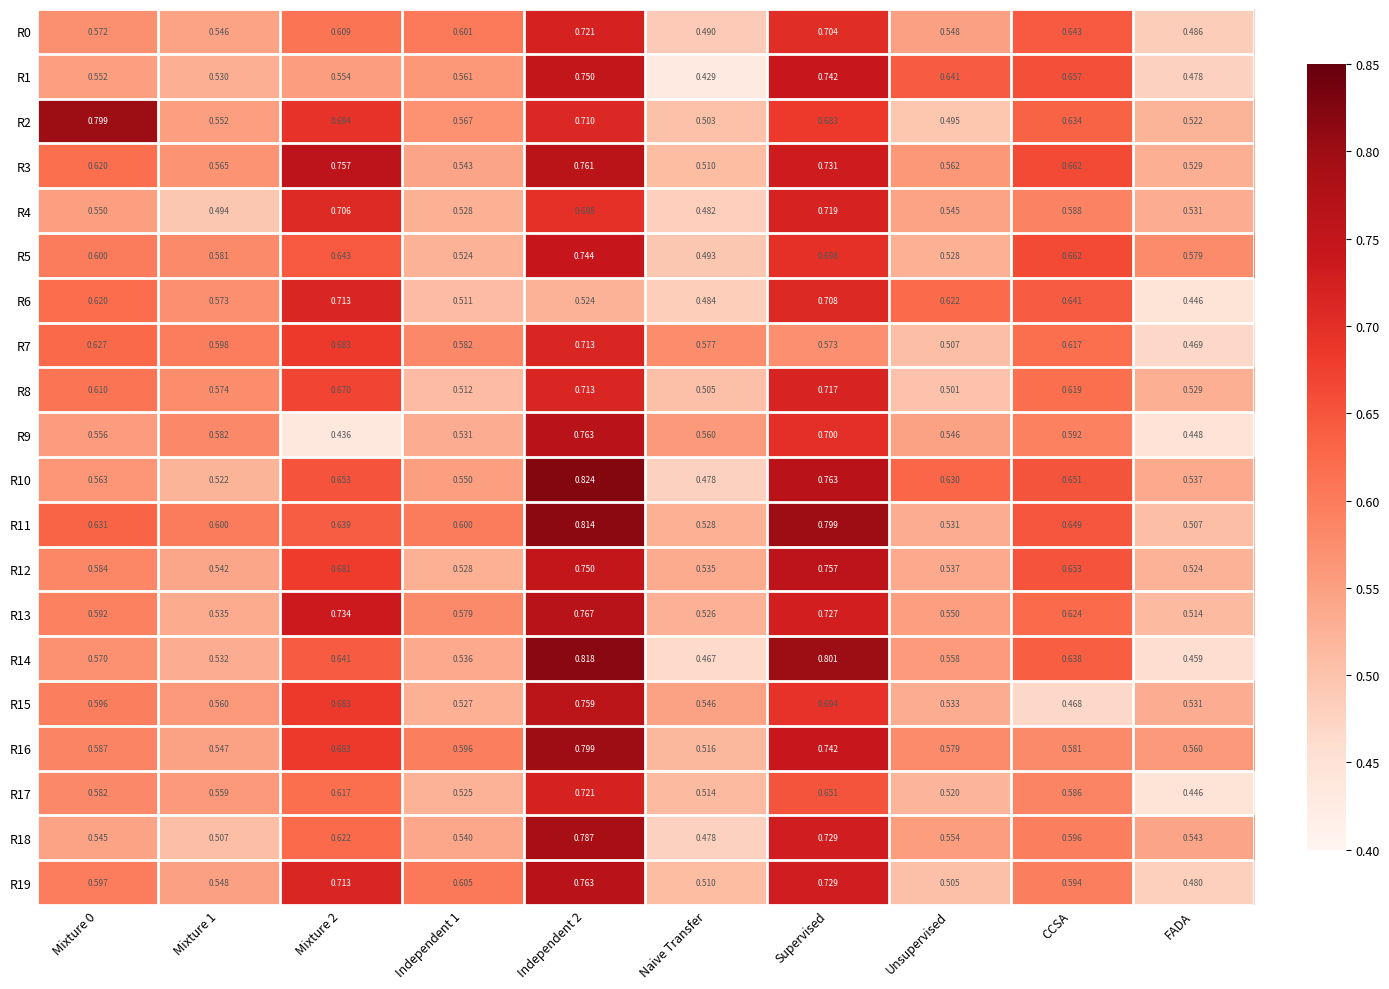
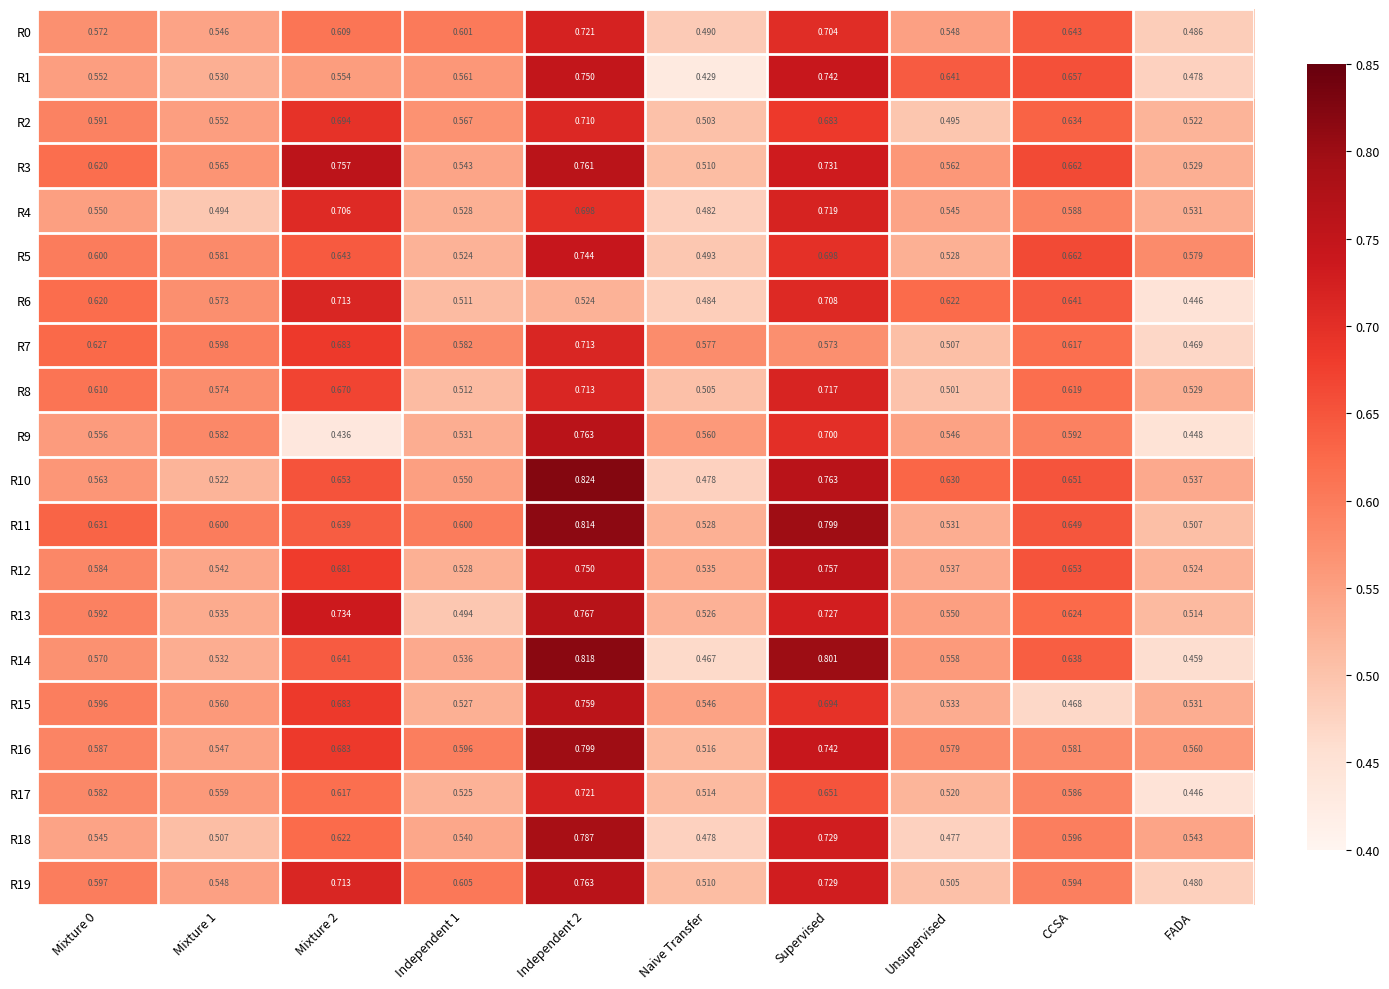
R2, Mixture 0: 0.799 -> 0.591
R13, Independent 1: 0.579 -> 0.494
R18, Unsupervised: 0.554 -> 0.477
